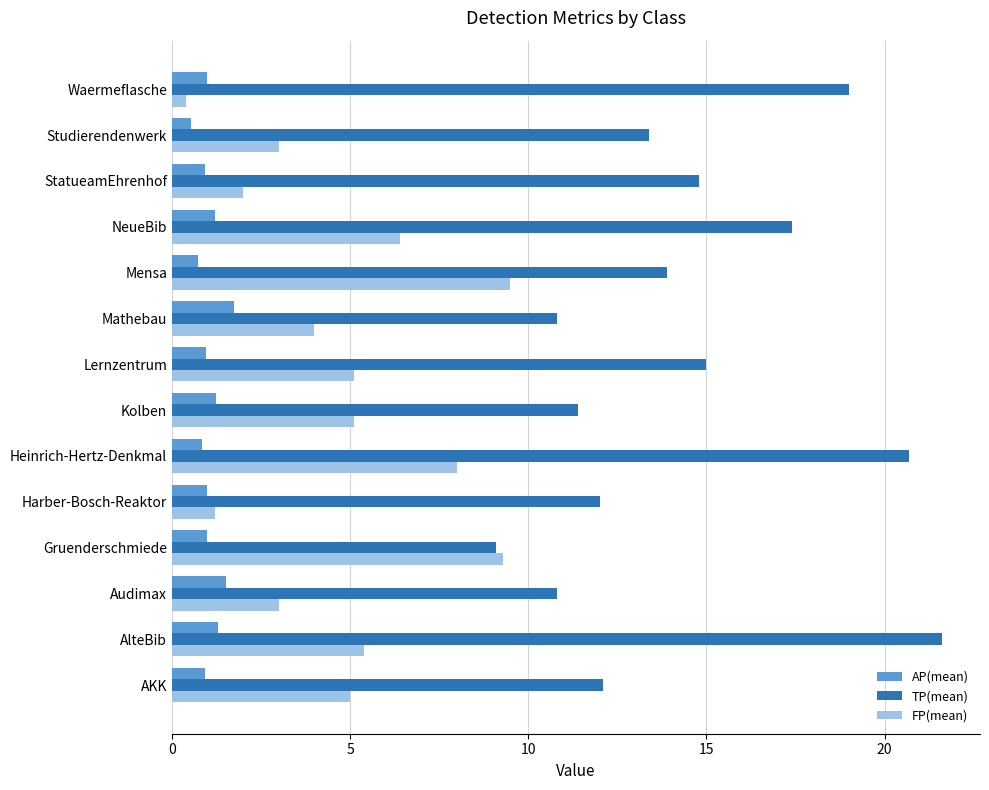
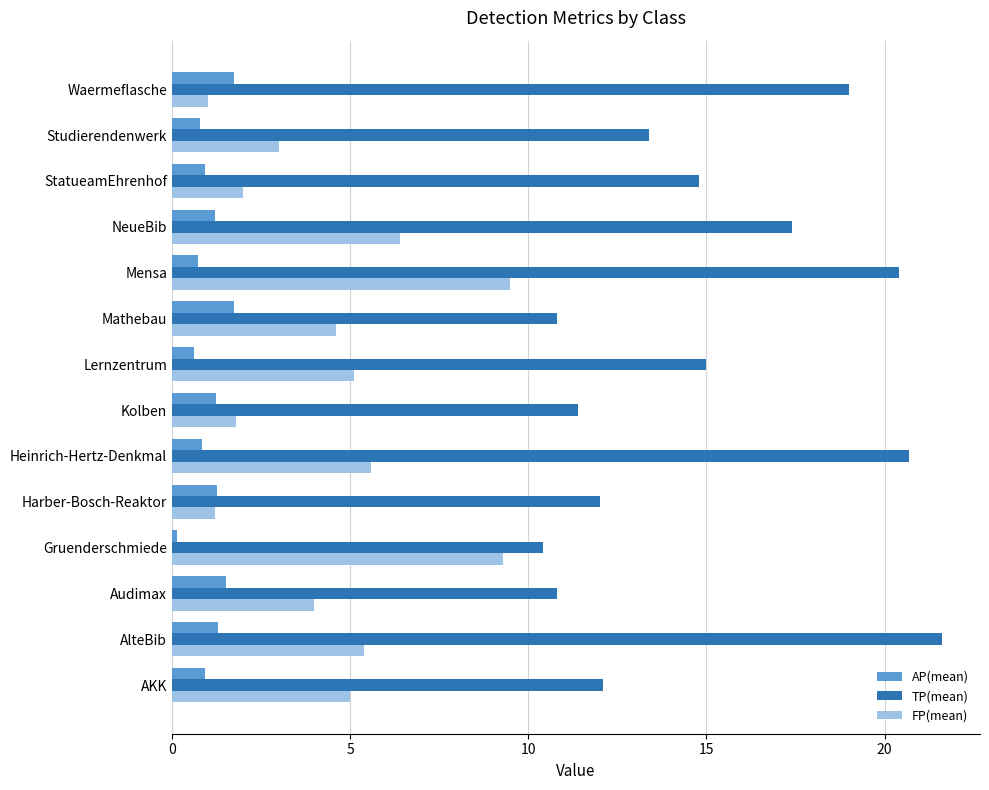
AP(mean), Waermeflasche: 1.0 -> 1.7
FP(mean), Waermeflasche: 0.4 -> 1.0
AP(mean), Studierendenwerk: 0.5 -> 0.8
TP(mean), Mensa: 13.9 -> 20.4
FP(mean), Mathebau: 4.0 -> 4.6
AP(mean), Lernzentrum: 1.0 -> 0.6
FP(mean), Kolben: 5.1 -> 1.8
FP(mean), Heinrich-Hertz-Denkmal: 8.0 -> 5.6
AP(mean), Harber-Bosch-Reaktor: 1.0 -> 1.3
AP(mean), Gruenderschmiede: 1.0 -> 0.2
TP(mean), Gruenderschmiede: 9.1 -> 10.4
FP(mean), Audimax: 3 -> 4
